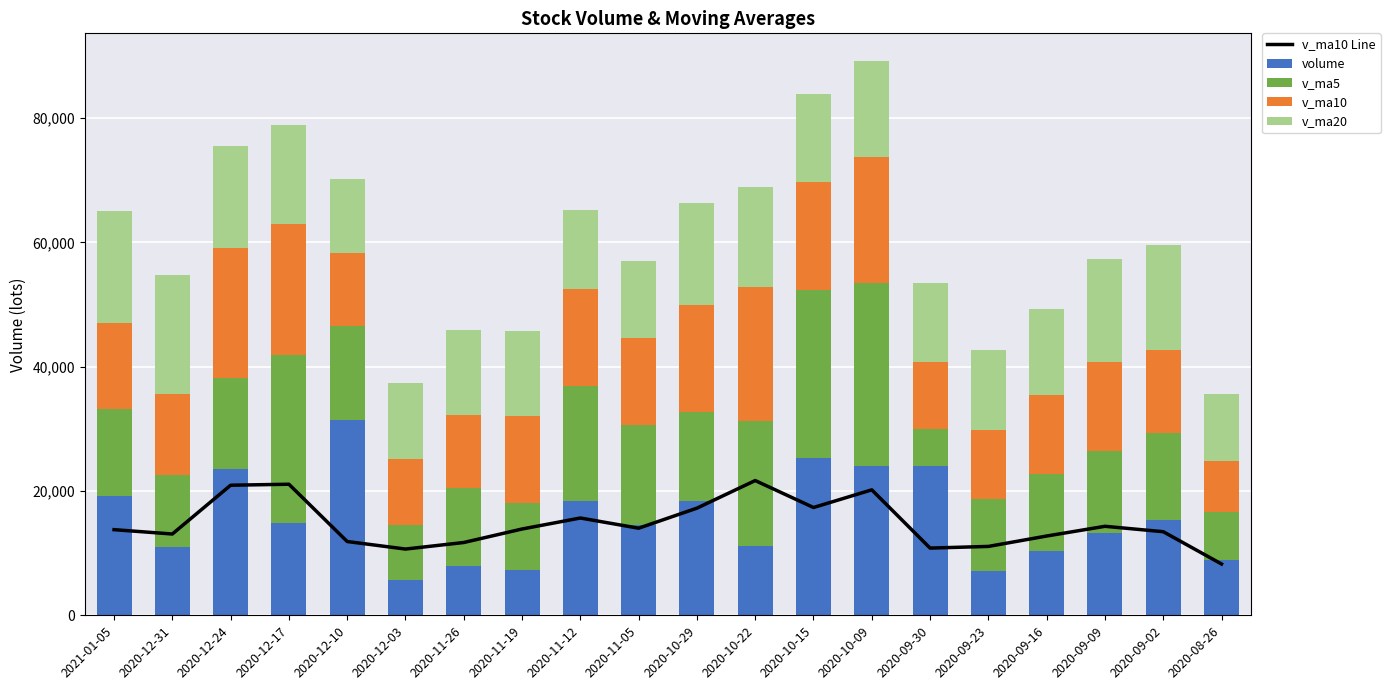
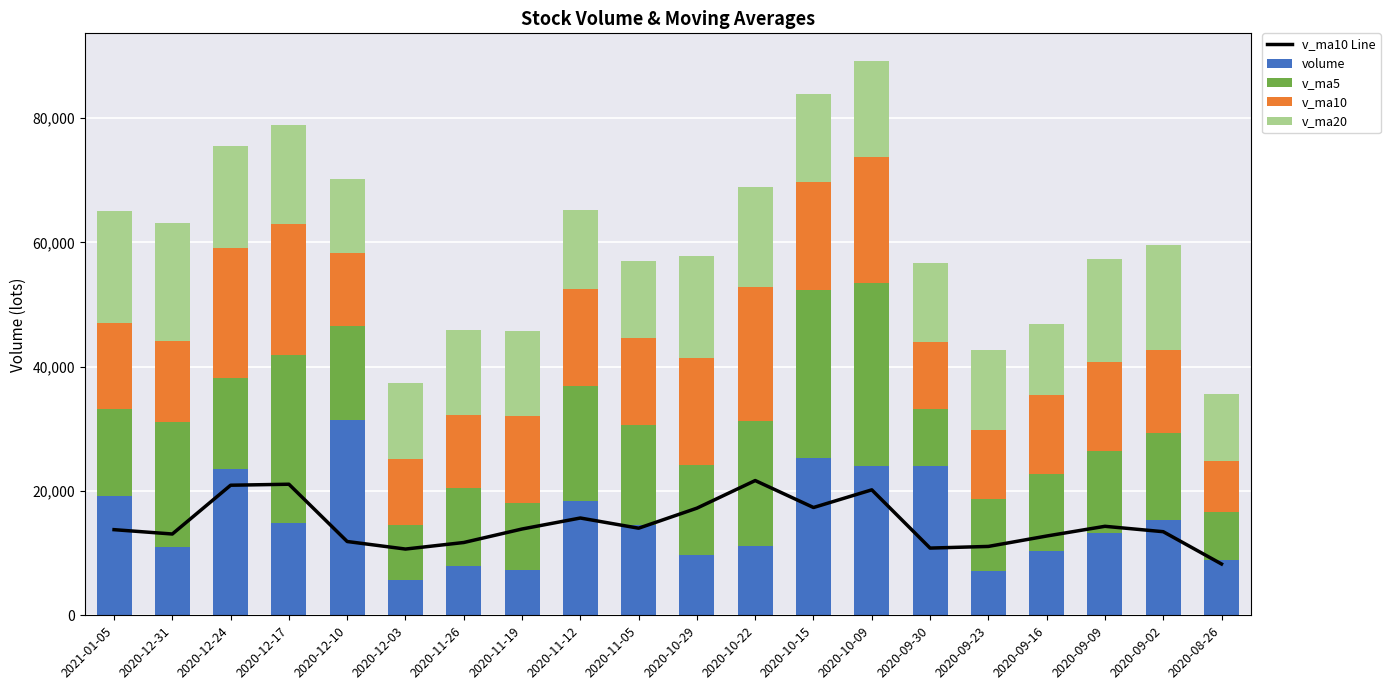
v_ma5, 2020-12-31: 11,000 -> 20,000
volume, 2020-10-29: 18,000 -> 10,000
v_ma5, 2020-09-30: 6,000 -> 9,000
v_ma20, 2020-09-16: 14,000 -> 11,000
